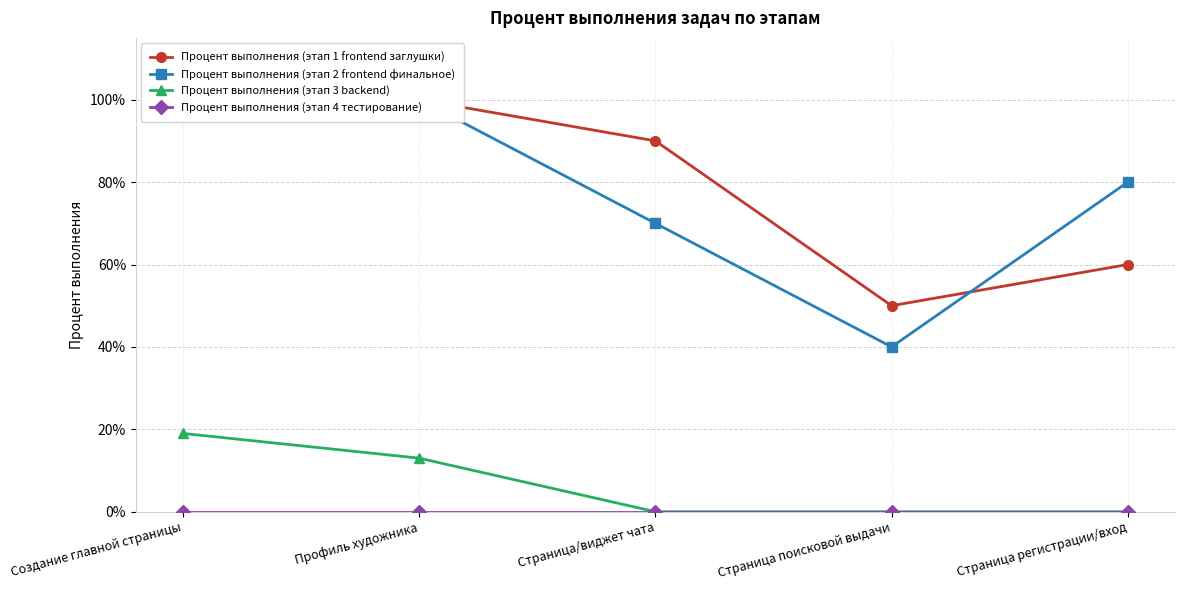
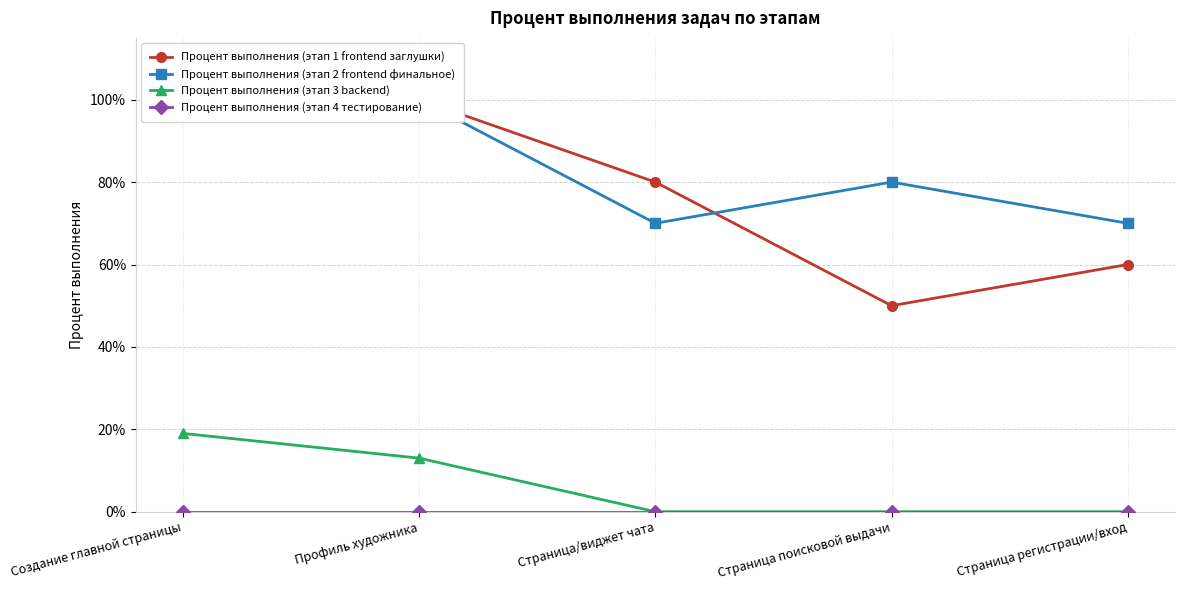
Процент выполнения (этап 1 frontend заглушки), Страница/виджет чата: 90% -> 80%
Процент выполнения (этап 2 frontend финальное), Страница поисковой выдачи: 40% -> 80%
Процент выполнения (этап 2 frontend финальное), Страница регистрации/вход: 80% -> 70%
